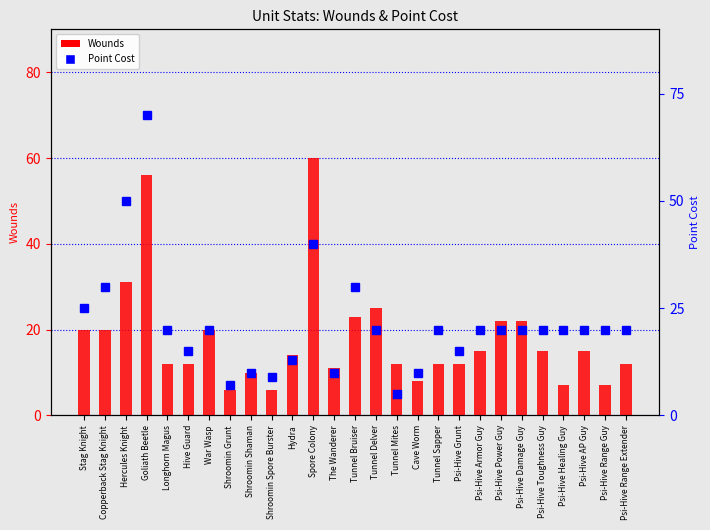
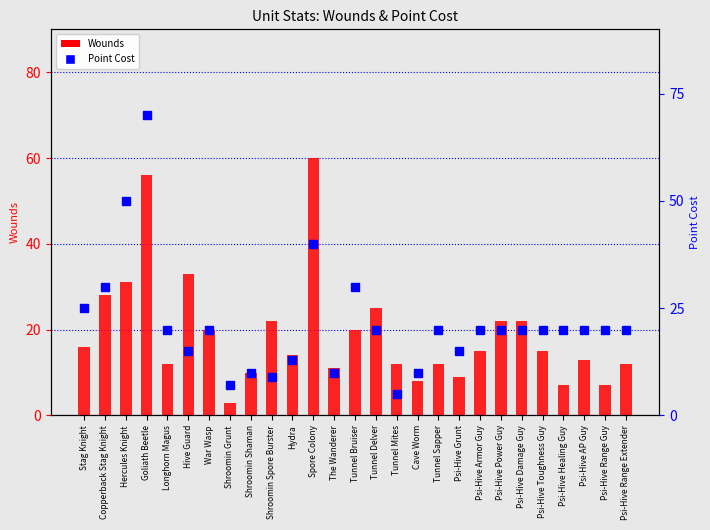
Wounds, Stag Knight: 20 -> 16
Wounds, Copperback Stag Knight: 20 -> 28
Wounds, Hive Guard: 12 -> 33
Wounds, Shroomin Grunt: 6 -> 3
Wounds, Shroomin Spore Burster: 6 -> 22
Wounds, Tunnel Bruiser: 23 -> 20
Wounds, Psi-Hive Grunt: 12 -> 9
Wounds, Psi-Hive AP Guy: 15 -> 13
